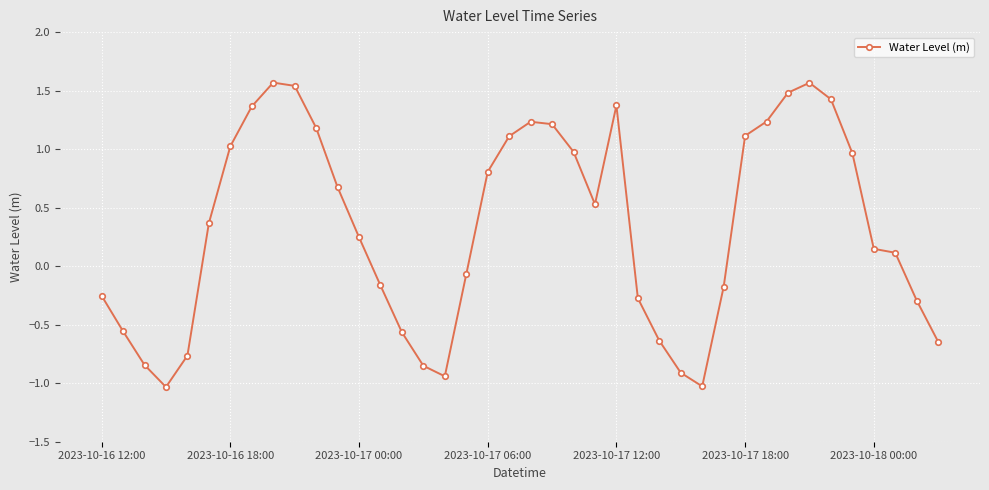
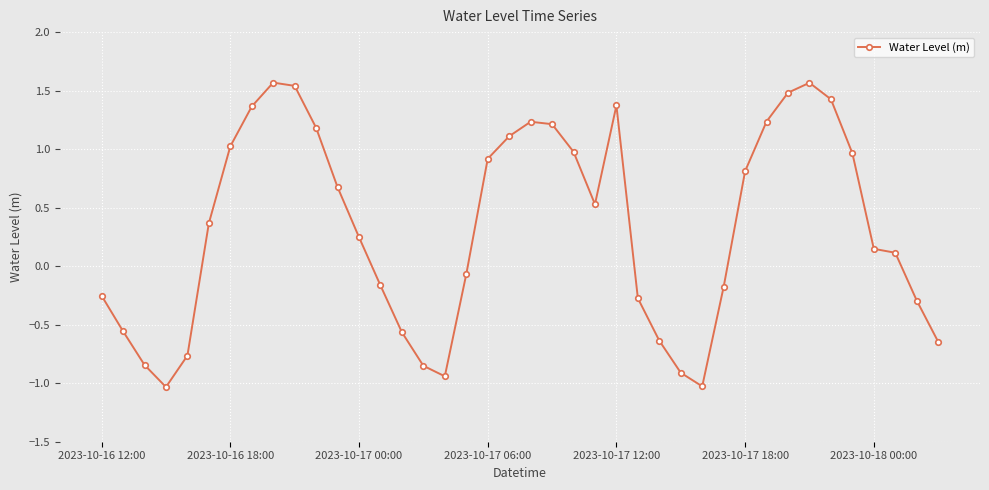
2023-10-17 06:00: 0.81 -> 0.92
2023-10-17 18:00: 1.11 -> 0.81
